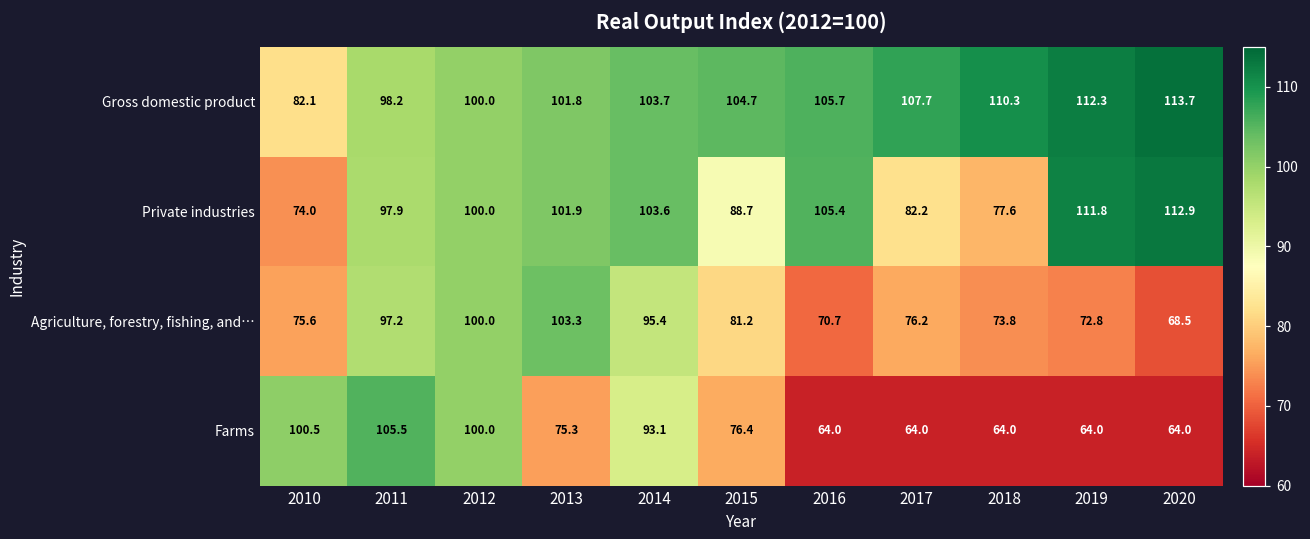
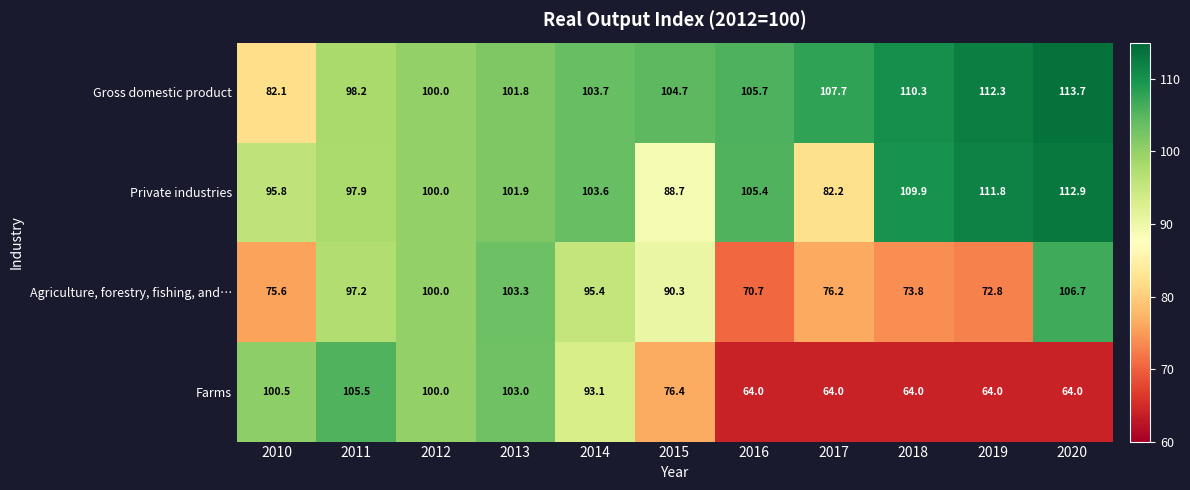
Private industries, 2010: 74.0 -> 95.8
Private industries, 2018: 77.6 -> 109.9
Agriculture, forestry, fishing, and…, 2015: 81.2 -> 90.3
Agriculture, forestry, fishing, and…, 2020: 68.5 -> 106.7
Farms, 2013: 75.3 -> 103.0
